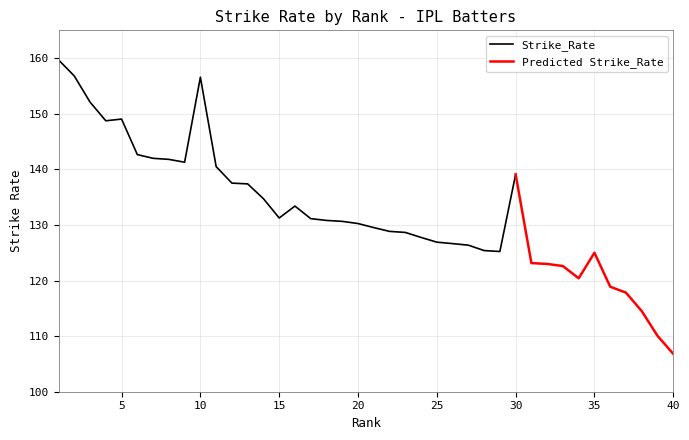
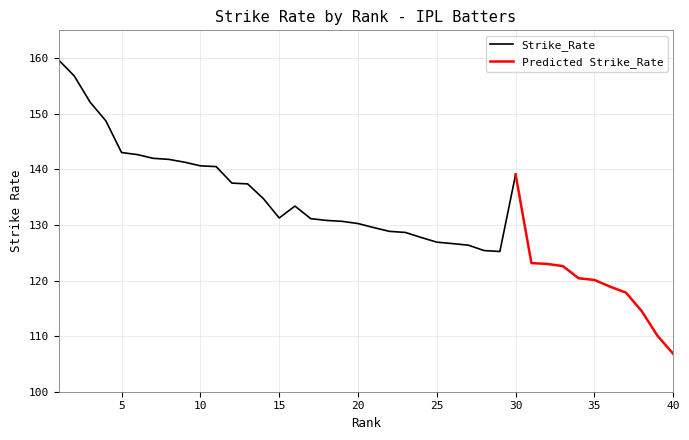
Strike_Rate, 5: 149 -> 143
Strike_Rate, 10: 157 -> 141
Predicted Strike_Rate, 35: 125 -> 120
